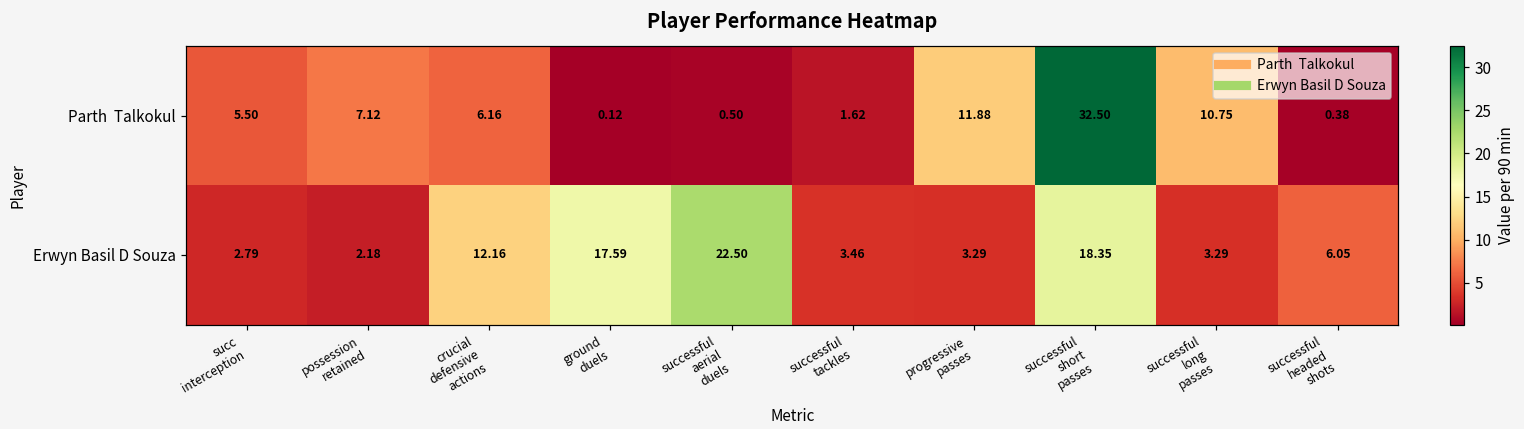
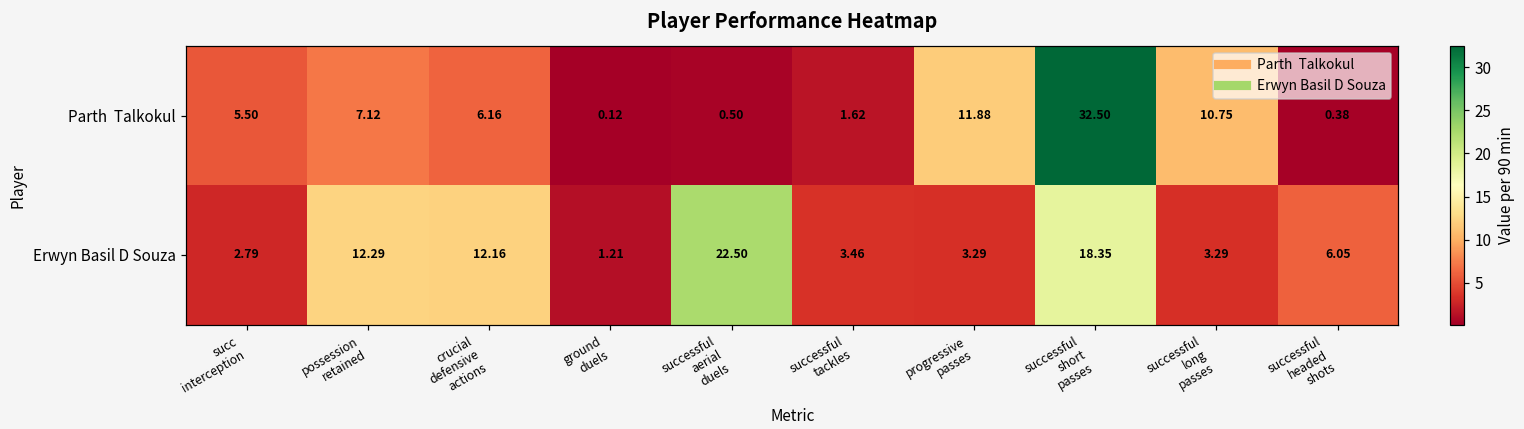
Erwyn Basil D Souza, possession retained: 2.18 -> 12.29
Erwyn Basil D Souza, ground duels: 17.59 -> 1.21
